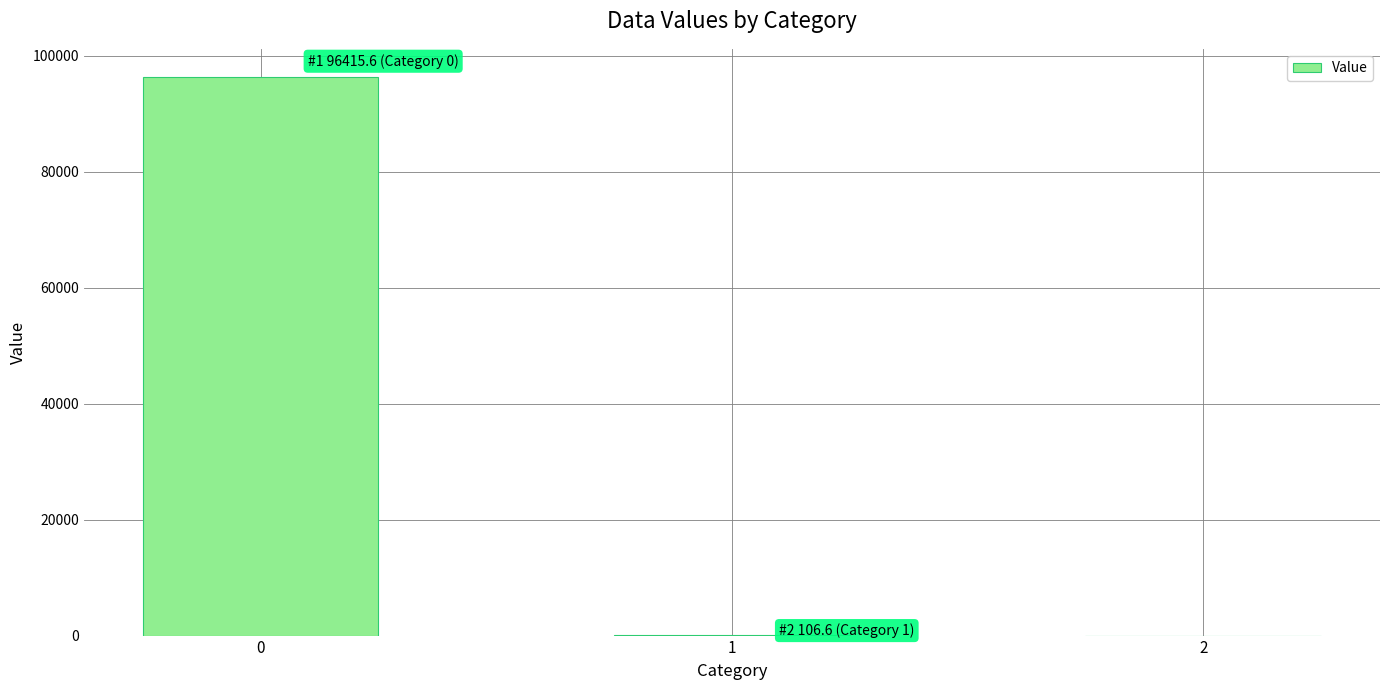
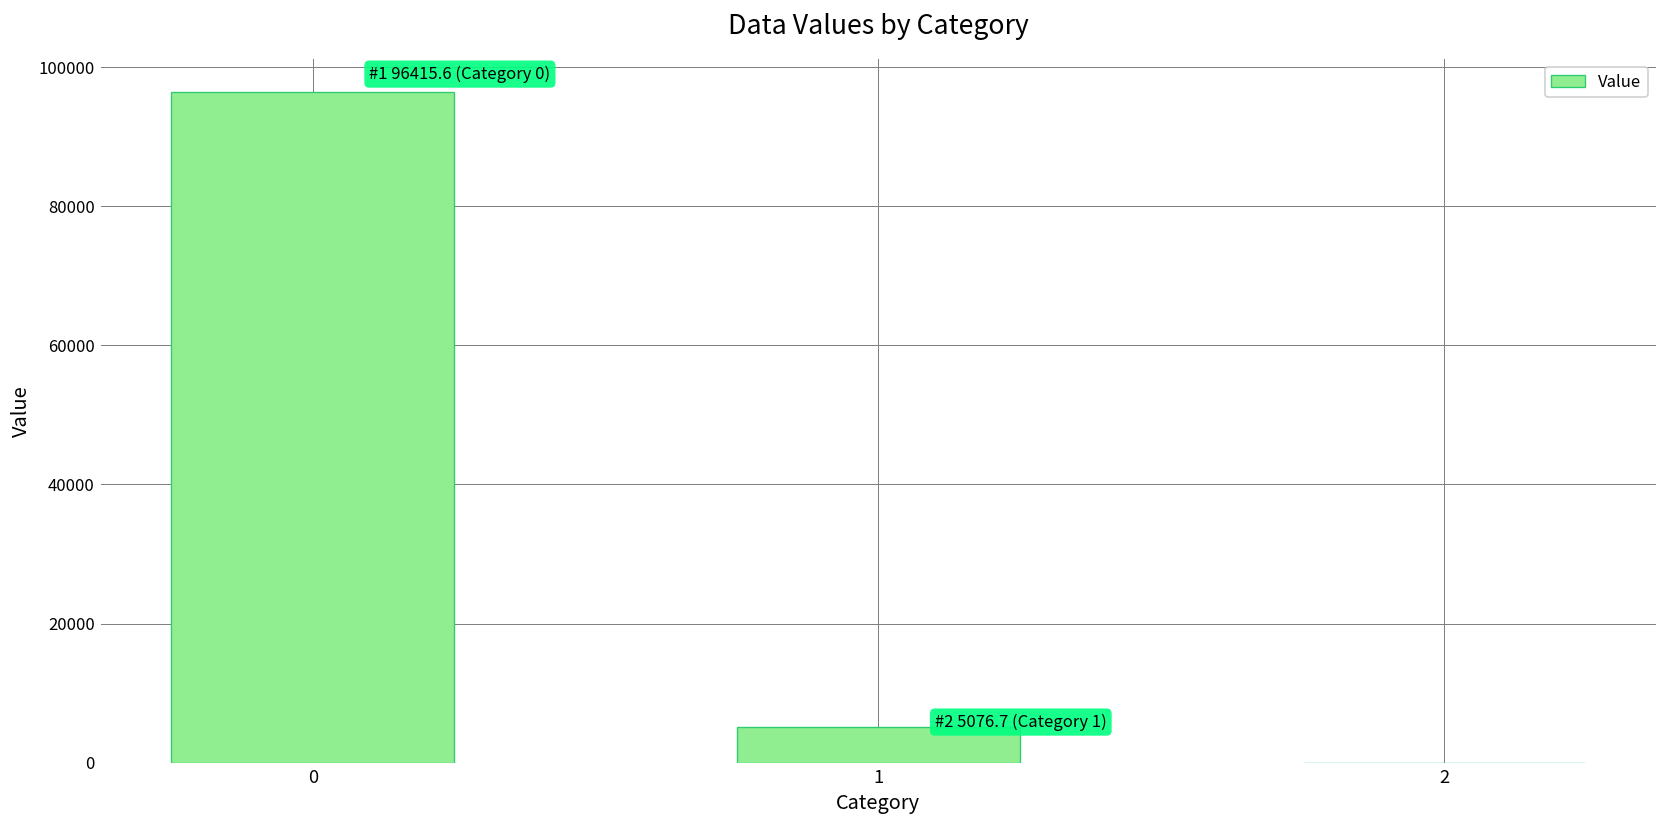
1: 106.6 -> 5076.7
